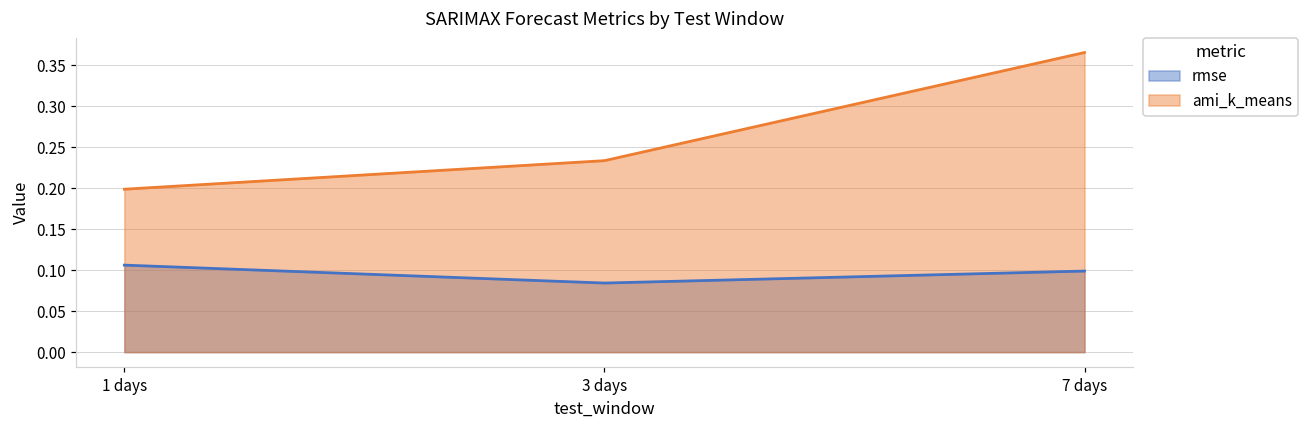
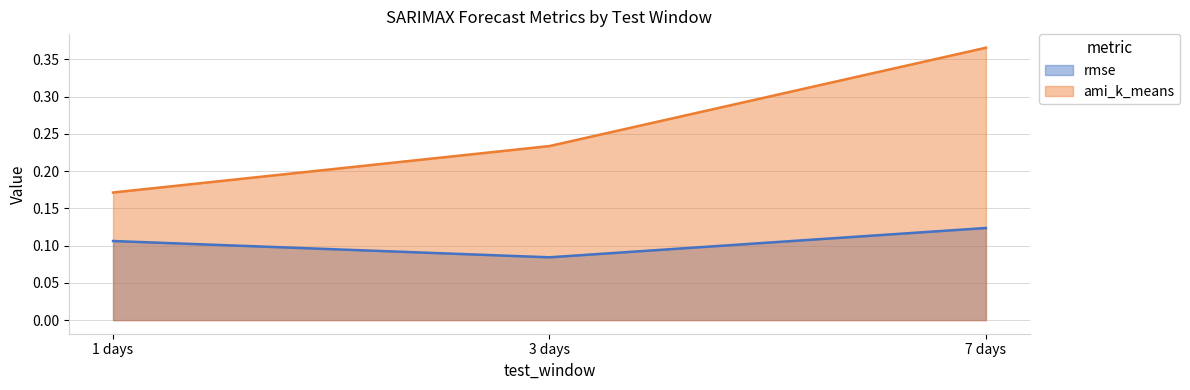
ami_k_means, 1 days: 0.20 -> 0.17
rmse, 7 days: 0.10 -> 0.12
